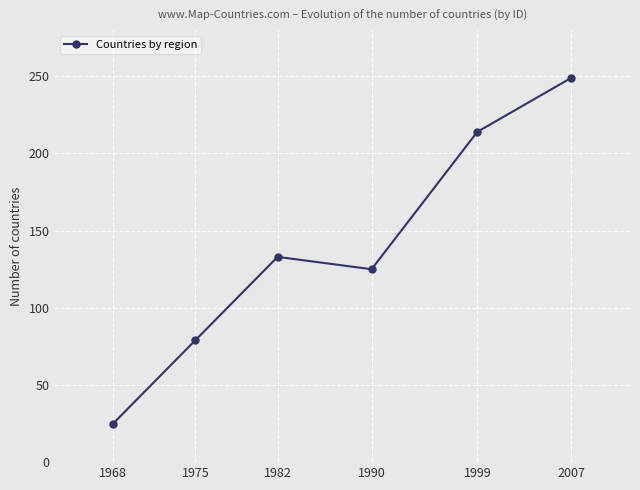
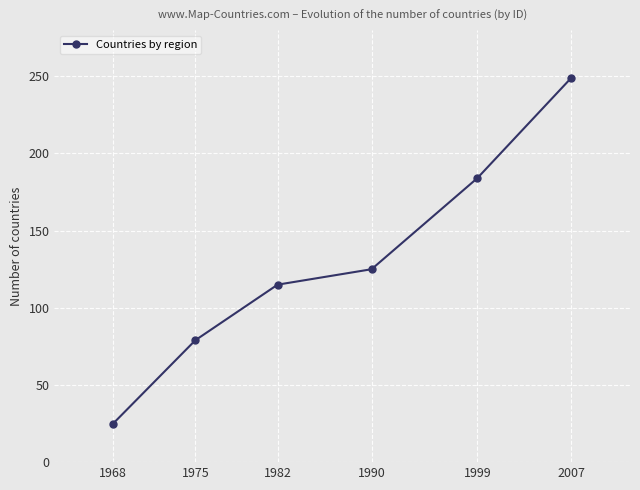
1982: 133 -> 115
1999: 214 -> 184
